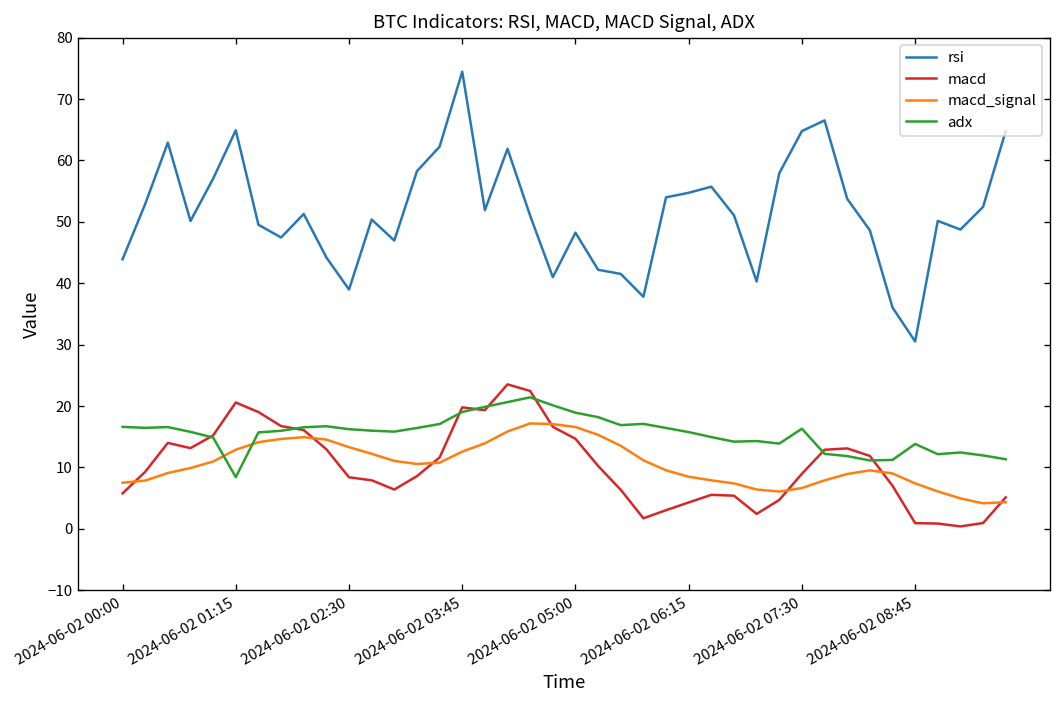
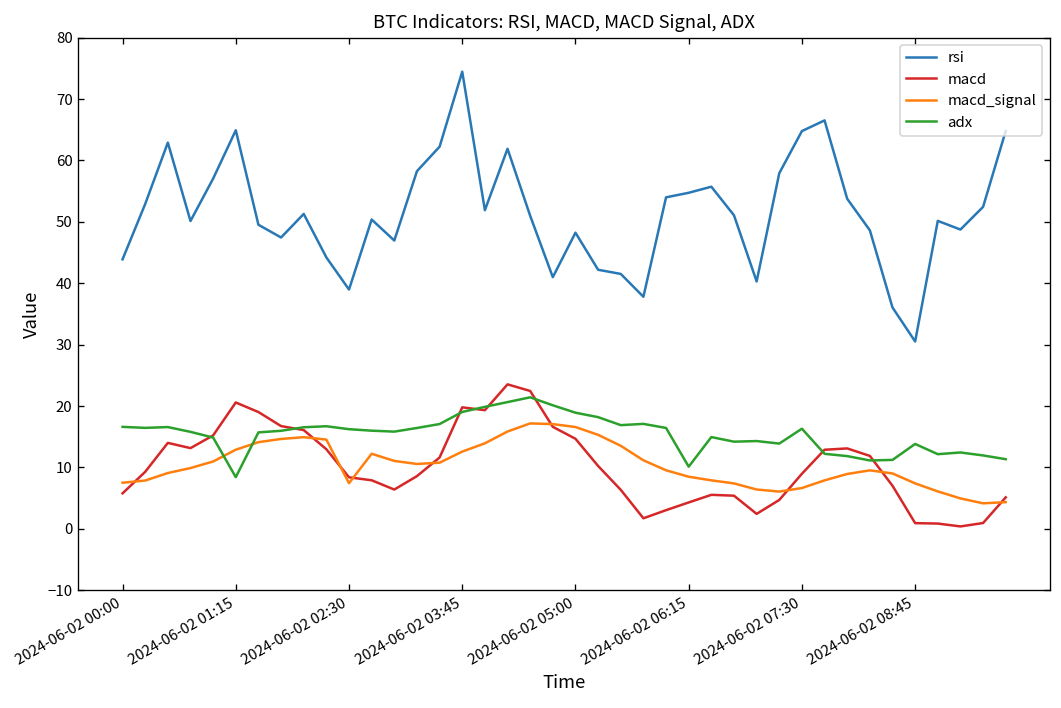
macd_signal, 2024-06-02 02:30: 13 -> 7
adx, 2024-06-02 06:15: 16 -> 10
